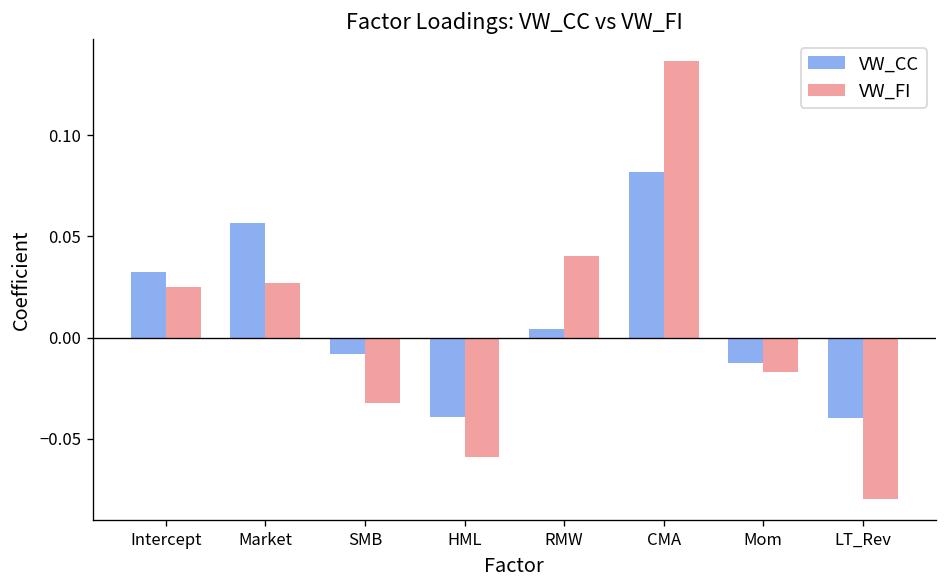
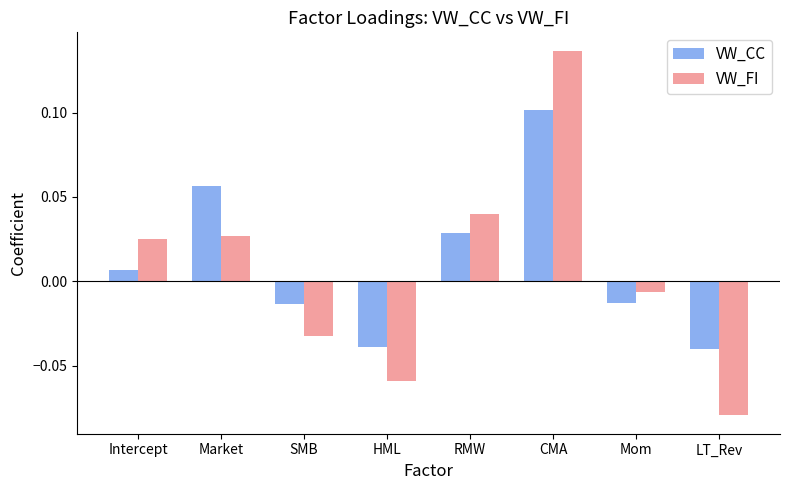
VW_CC, Intercept: 0.032 -> 0.006
VW_CC, SMB: -0.008 -> -0.014
VW_CC, RMW: 0.004 -> 0.029
VW_CC, CMA: 0.082 -> 0.101
VW_FI, Mom: -0.017 -> -0.006
